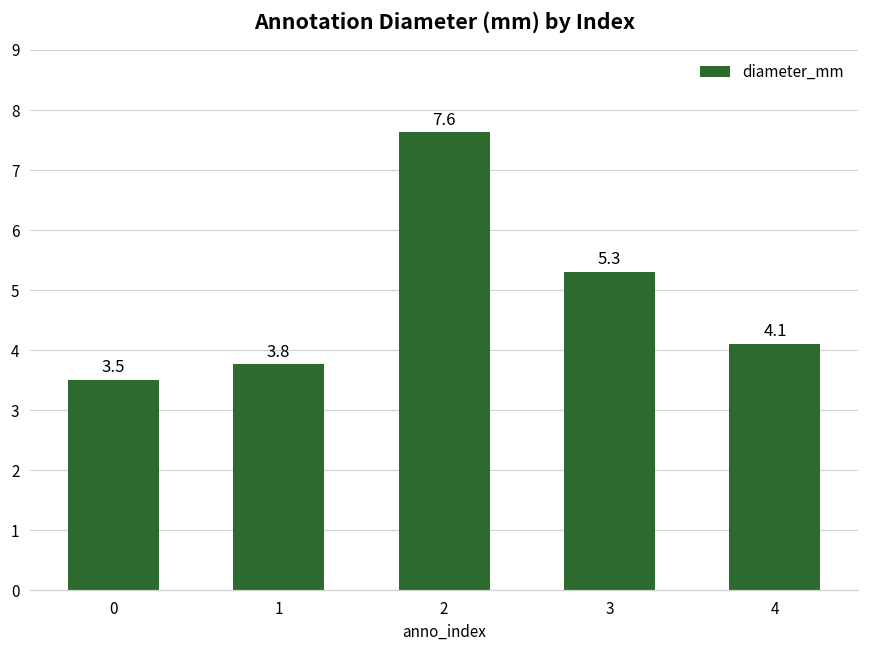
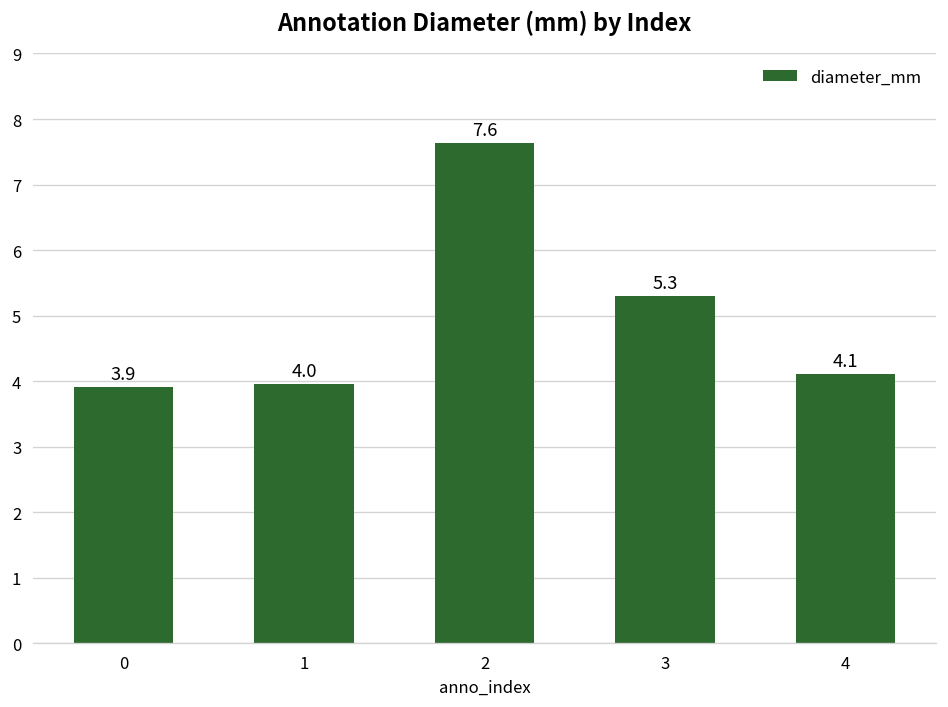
0: 3.5 -> 3.9
1: 3.8 -> 4.0
